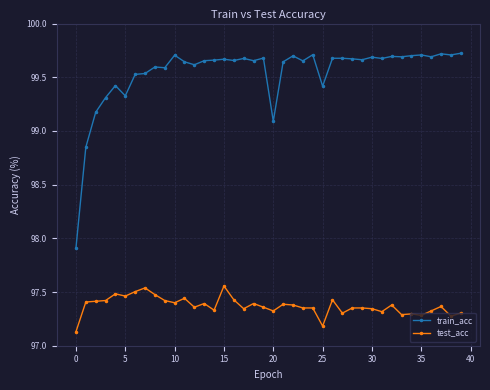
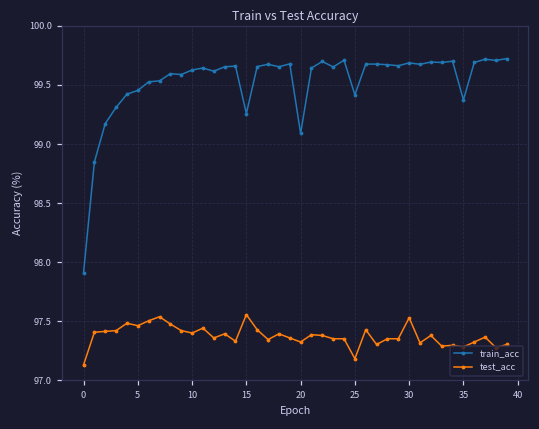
train_acc, 5: 99.33 -> 99.45
train_acc, 10: 99.71 -> 99.63
train_acc, 15: 99.67 -> 99.26
test_acc, 30: 97.34 -> 97.53
train_acc, 35: 99.71 -> 99.37
